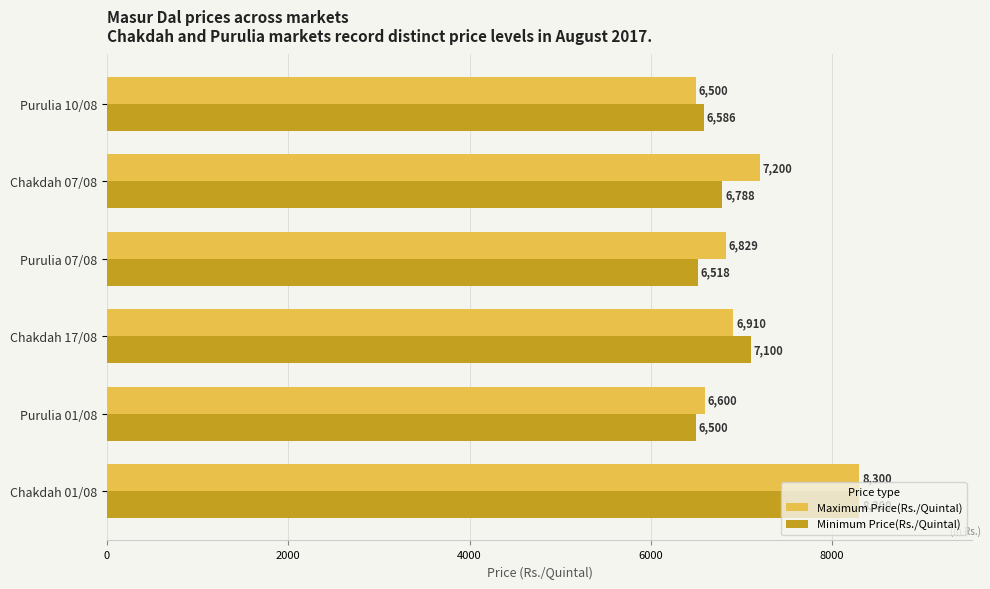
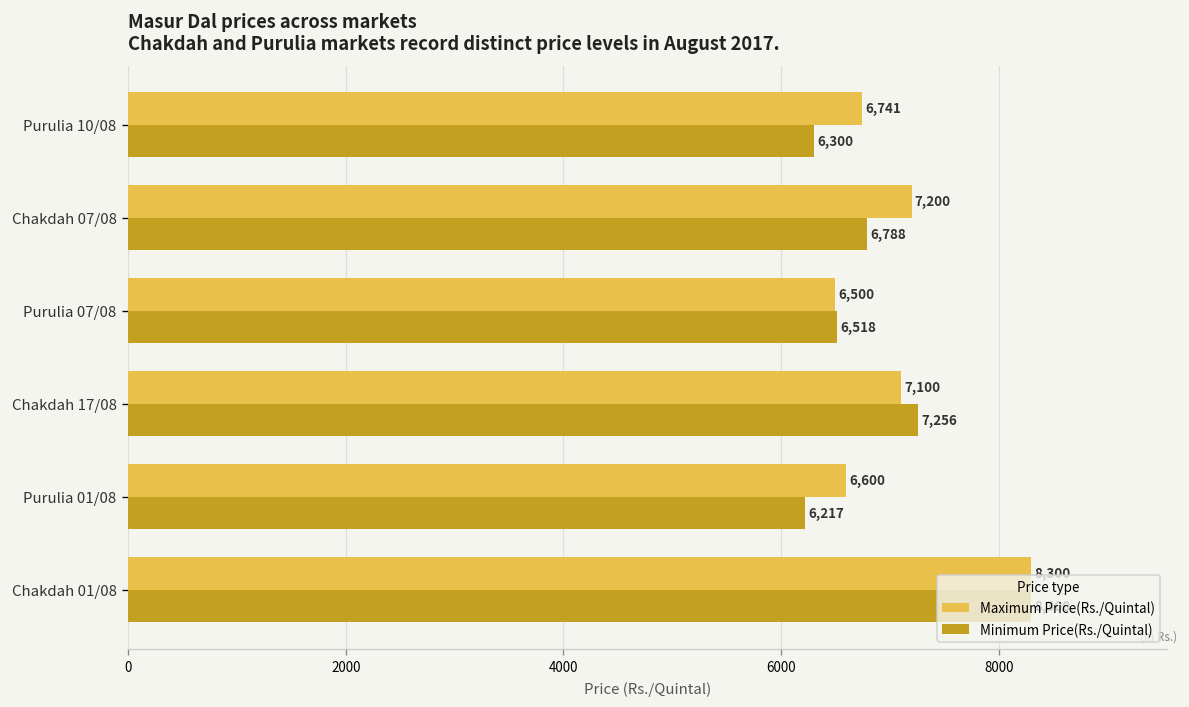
Maximum Price(Rs./Quintal), Purulia 10/08: 6,500 -> 6,741
Minimum Price(Rs./Quintal), Purulia 10/08: 6,586 -> 6,300
Maximum Price(Rs./Quintal), Purulia 07/08: 6,829 -> 6,500
Maximum Price(Rs./Quintal), Chakdah 17/08: 6,910 -> 7,100
Minimum Price(Rs./Quintal), Chakdah 17/08: 7,100 -> 7,256
Minimum Price(Rs./Quintal), Purulia 01/08: 6,500 -> 6,217
